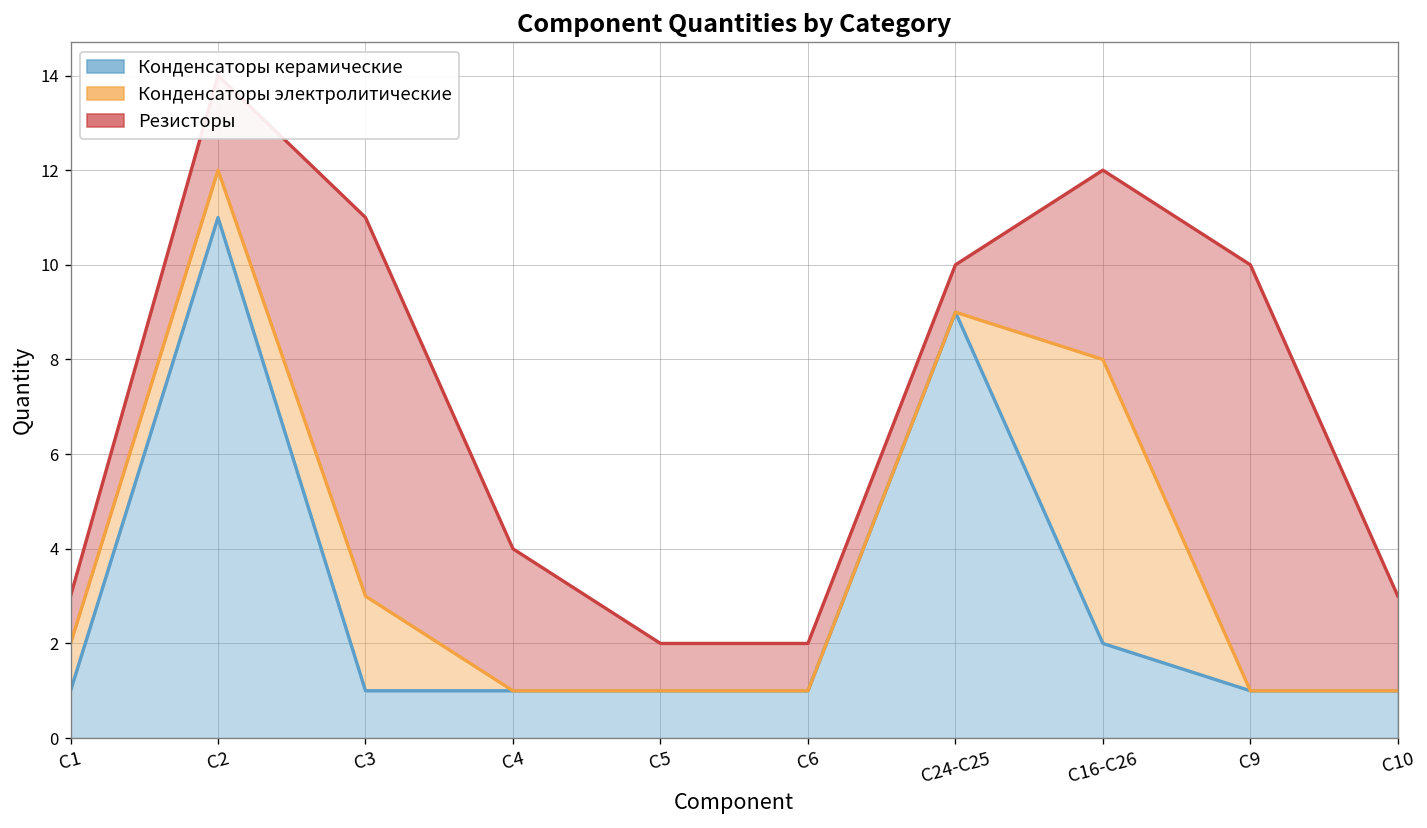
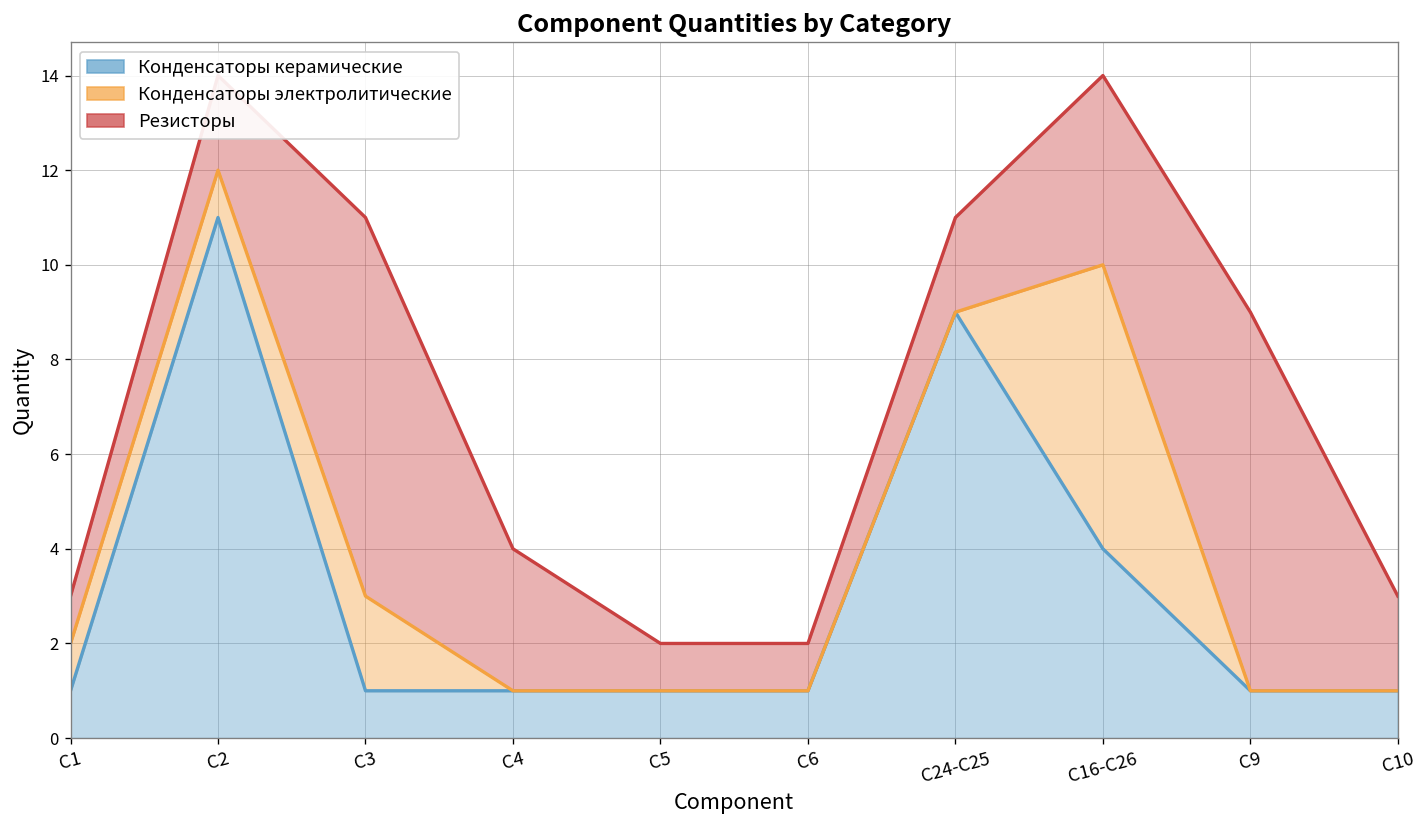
Резисторы, C24-C25: 1 -> 2
Конденсаторы керамические, C16-C26: 2 -> 4
Резисторы, C9: 9 -> 8
